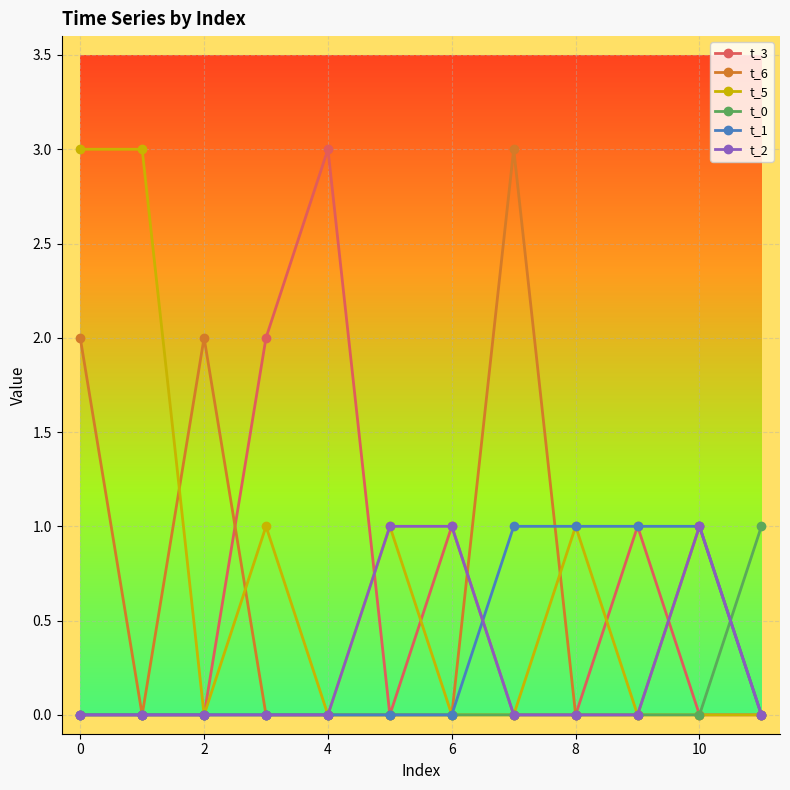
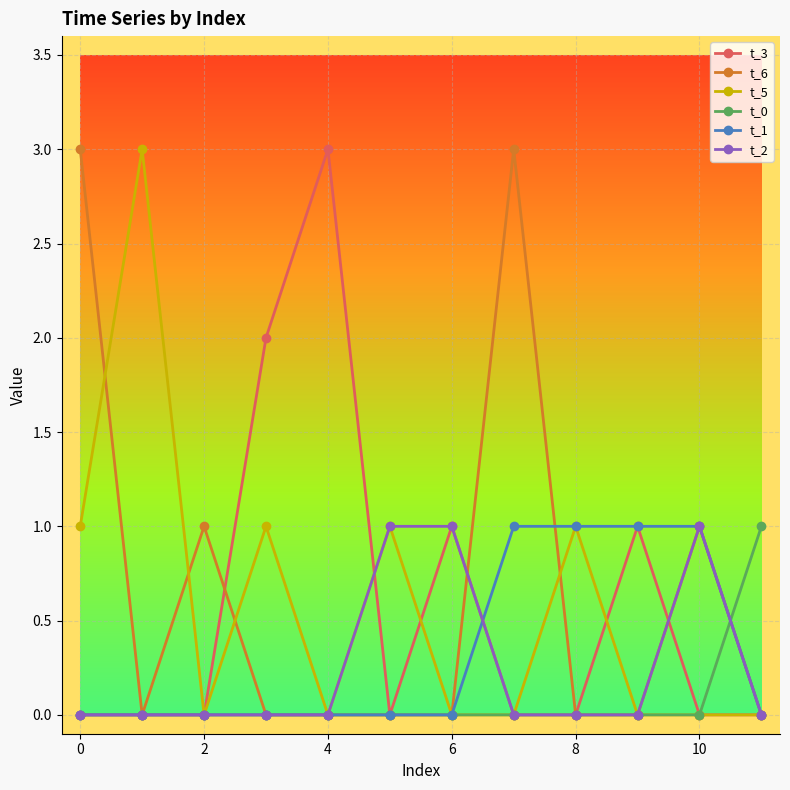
t_6, 0: 2 -> 3
t_5, 0: 3 -> 1
t_6, 2: 2 -> 1
